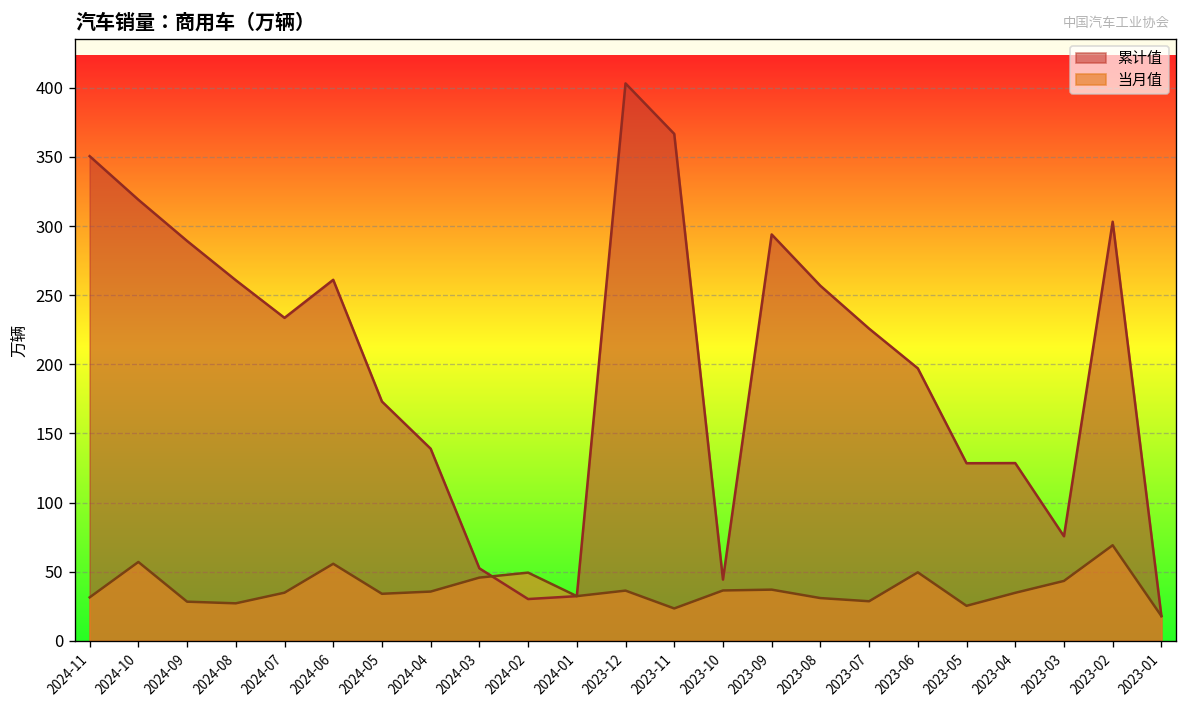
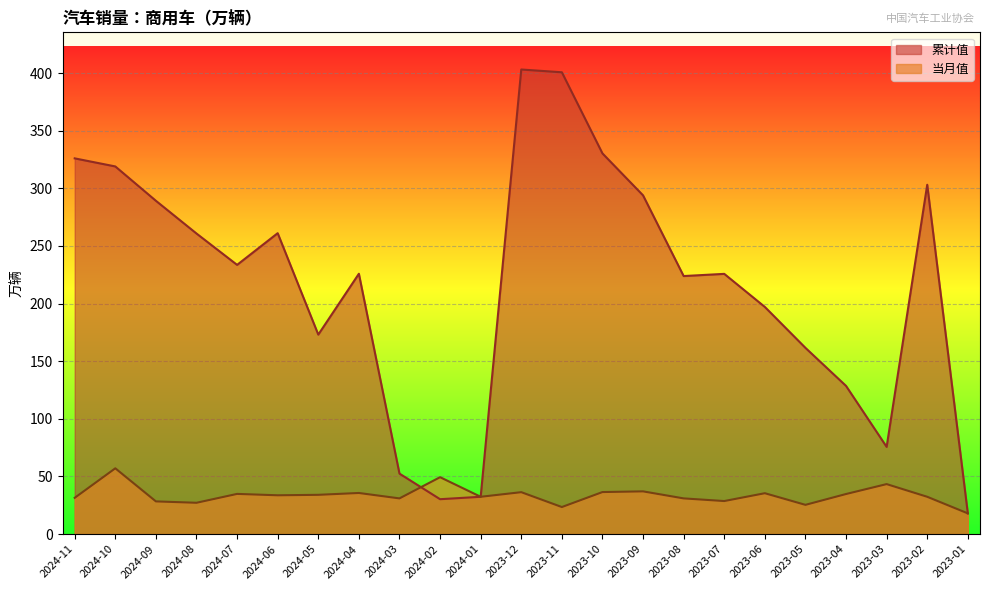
累计值, 2024-11: 351 -> 326
当月值, 2024-06: 56 -> 34
累计值, 2024-04: 139 -> 226
当月值, 2024-03: 46 -> 31
累计值, 2023-11: 367 -> 401
累计值, 2023-10: 44 -> 330
累计值, 2023-08: 257 -> 224
当月值, 2023-06: 50 -> 36
累计值, 2023-05: 129 -> 162
当月值, 2023-02: 69 -> 32
